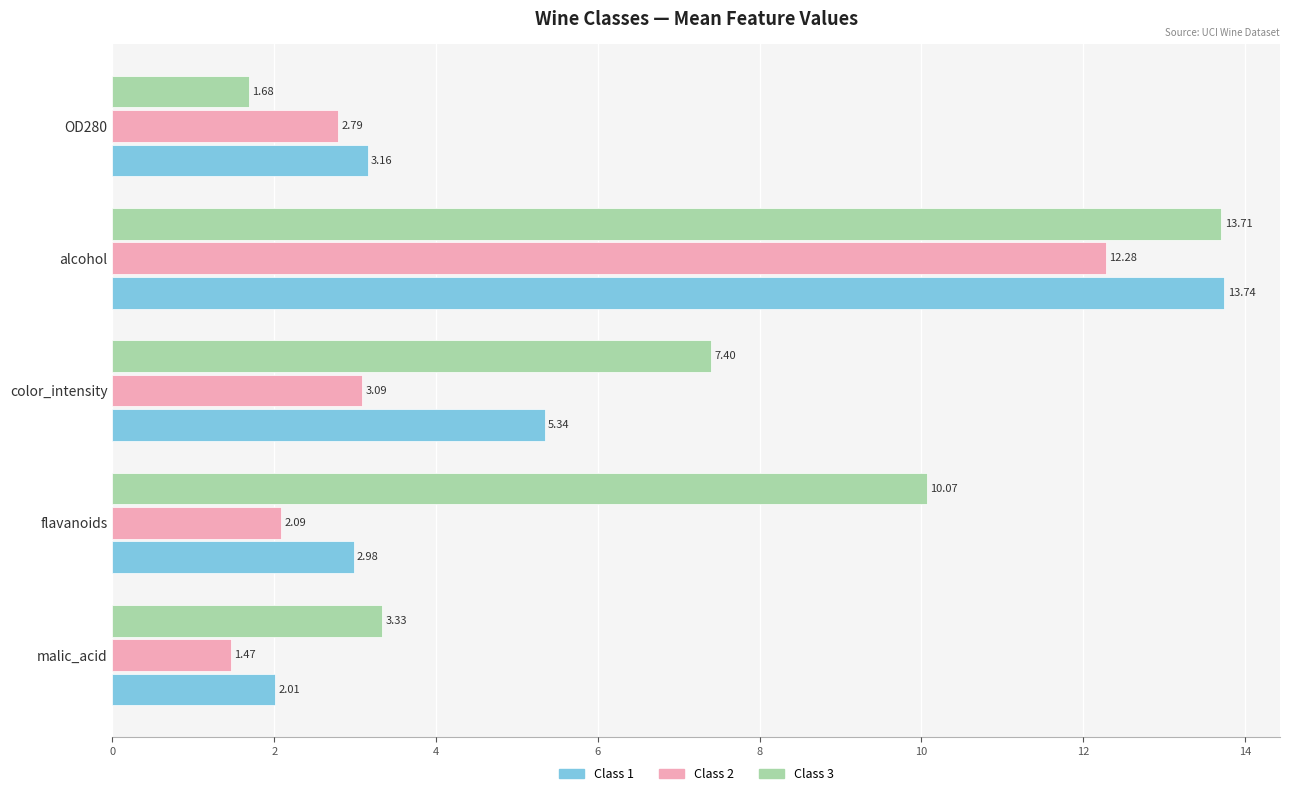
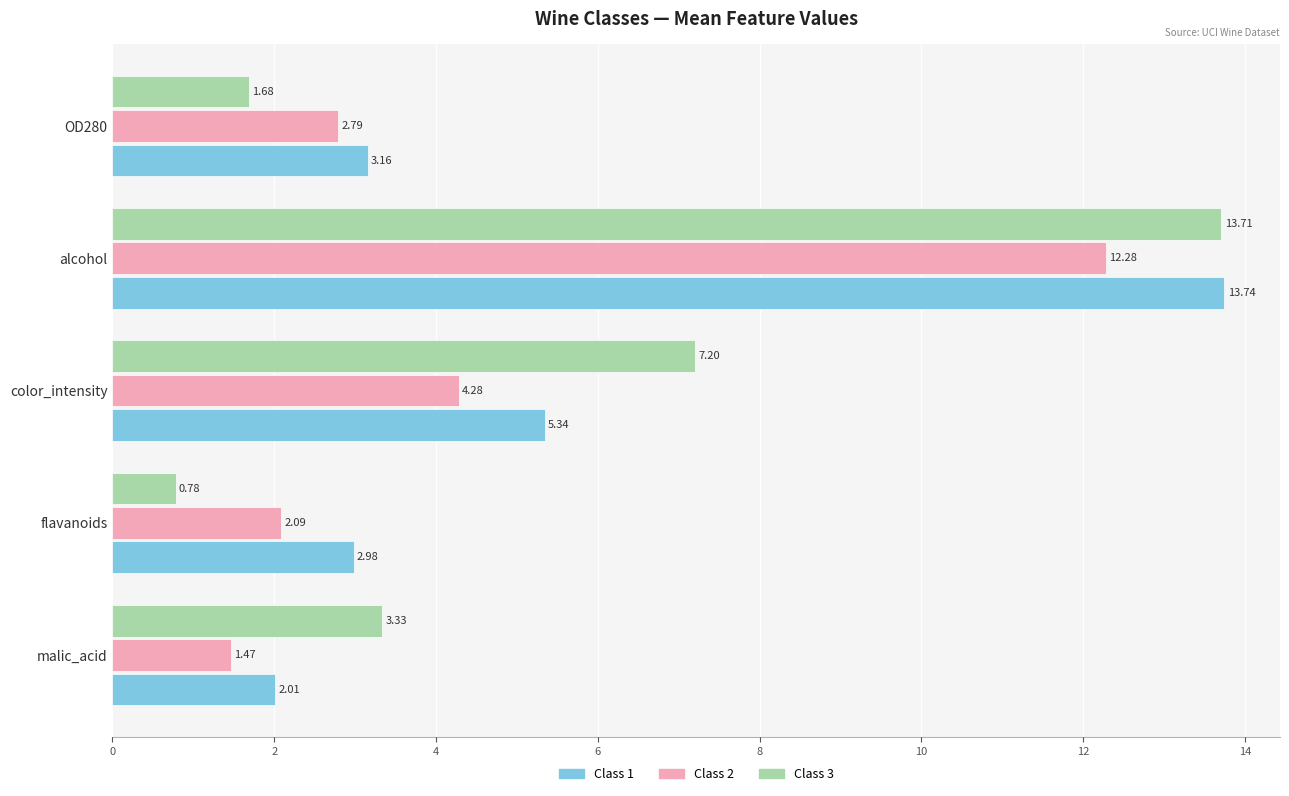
Class 3, color_intensity: 7.40 -> 7.20
Class 2, color_intensity: 3.09 -> 4.28
Class 3, flavanoids: 10.07 -> 0.78
